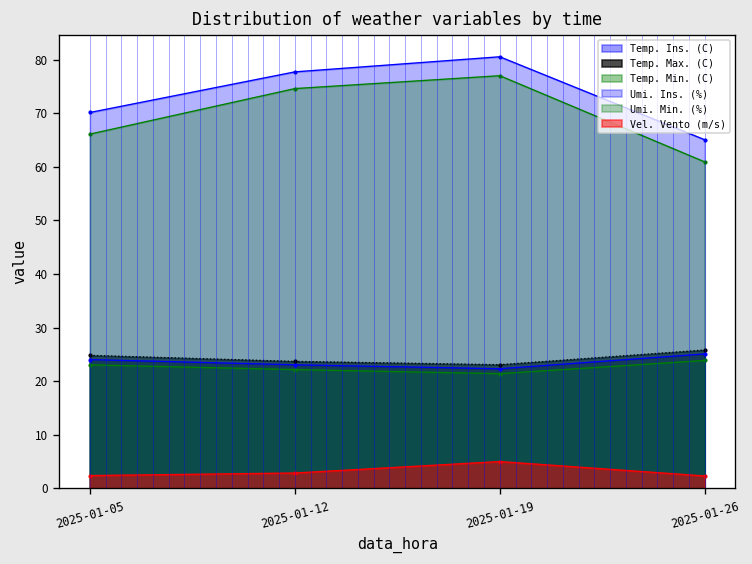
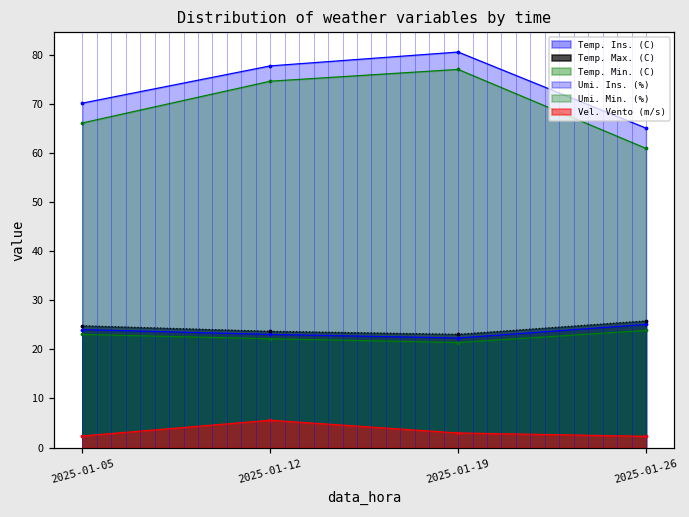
Vel. Vento (m/s), 2025-01-12: 3 -> 6
Vel. Vento (m/s), 2025-01-19: 5 -> 3
